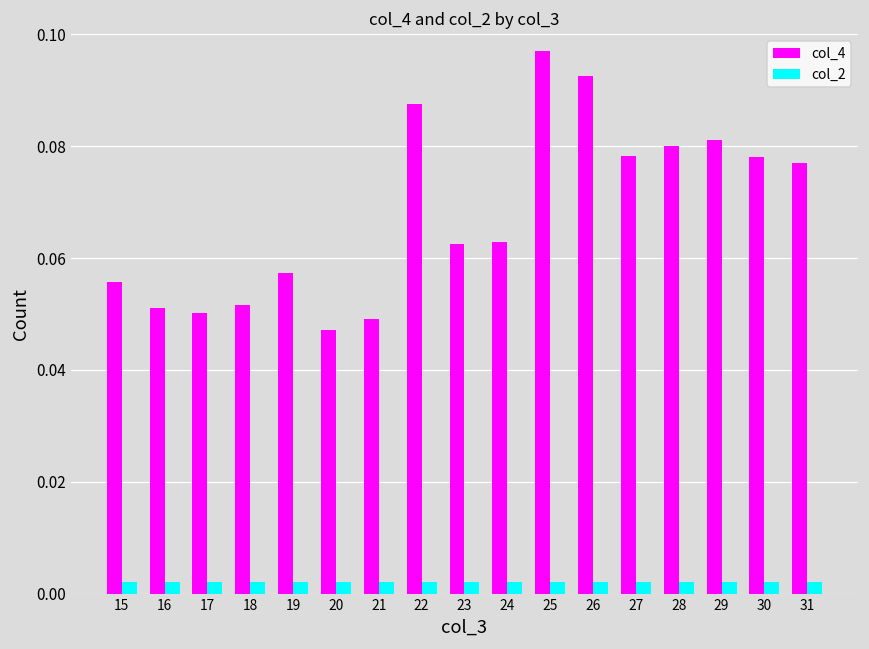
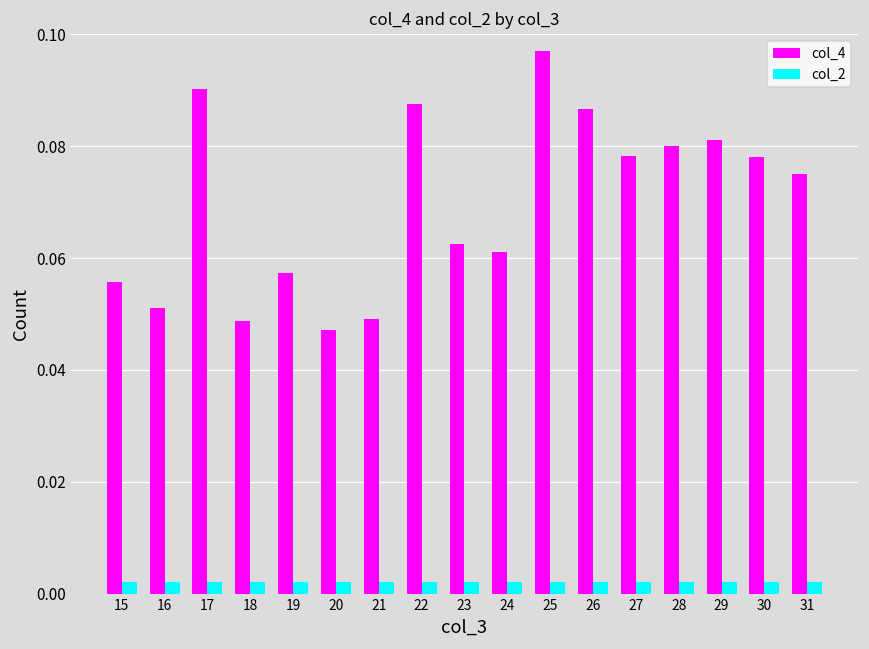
col_4, 17: 0.050 -> 0.090
col_4, 18: 0.052 -> 0.049
col_4, 24: 0.063 -> 0.061
col_4, 26: 0.093 -> 0.087
col_4, 31: 0.077 -> 0.075
